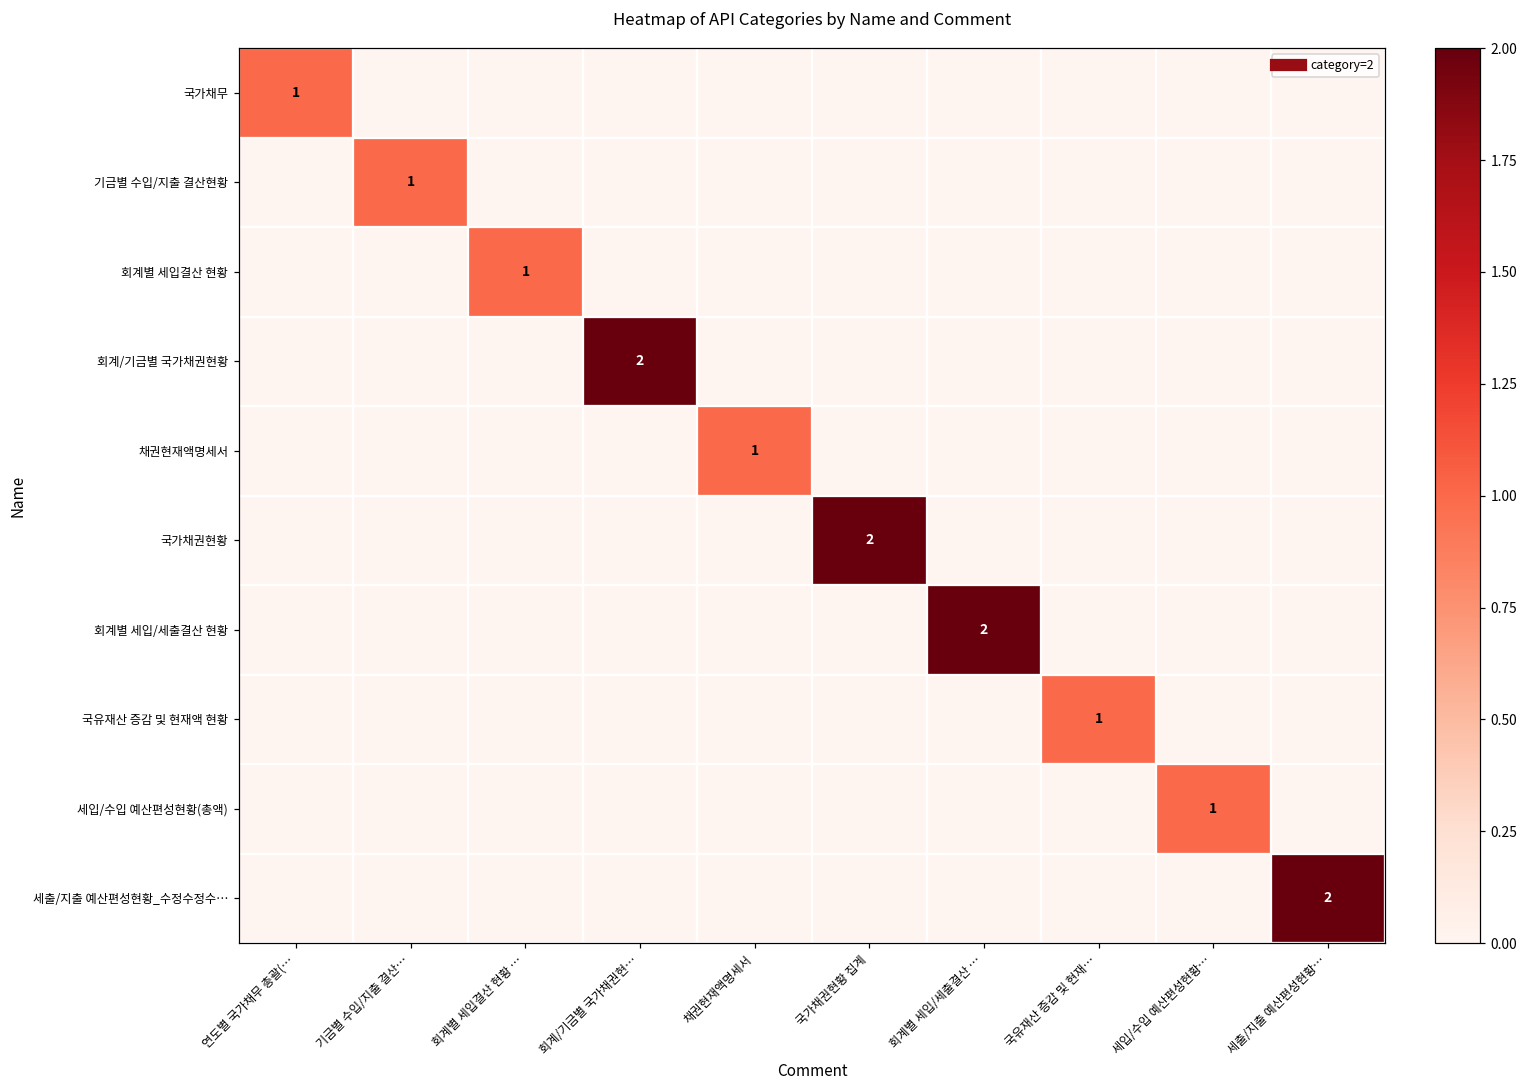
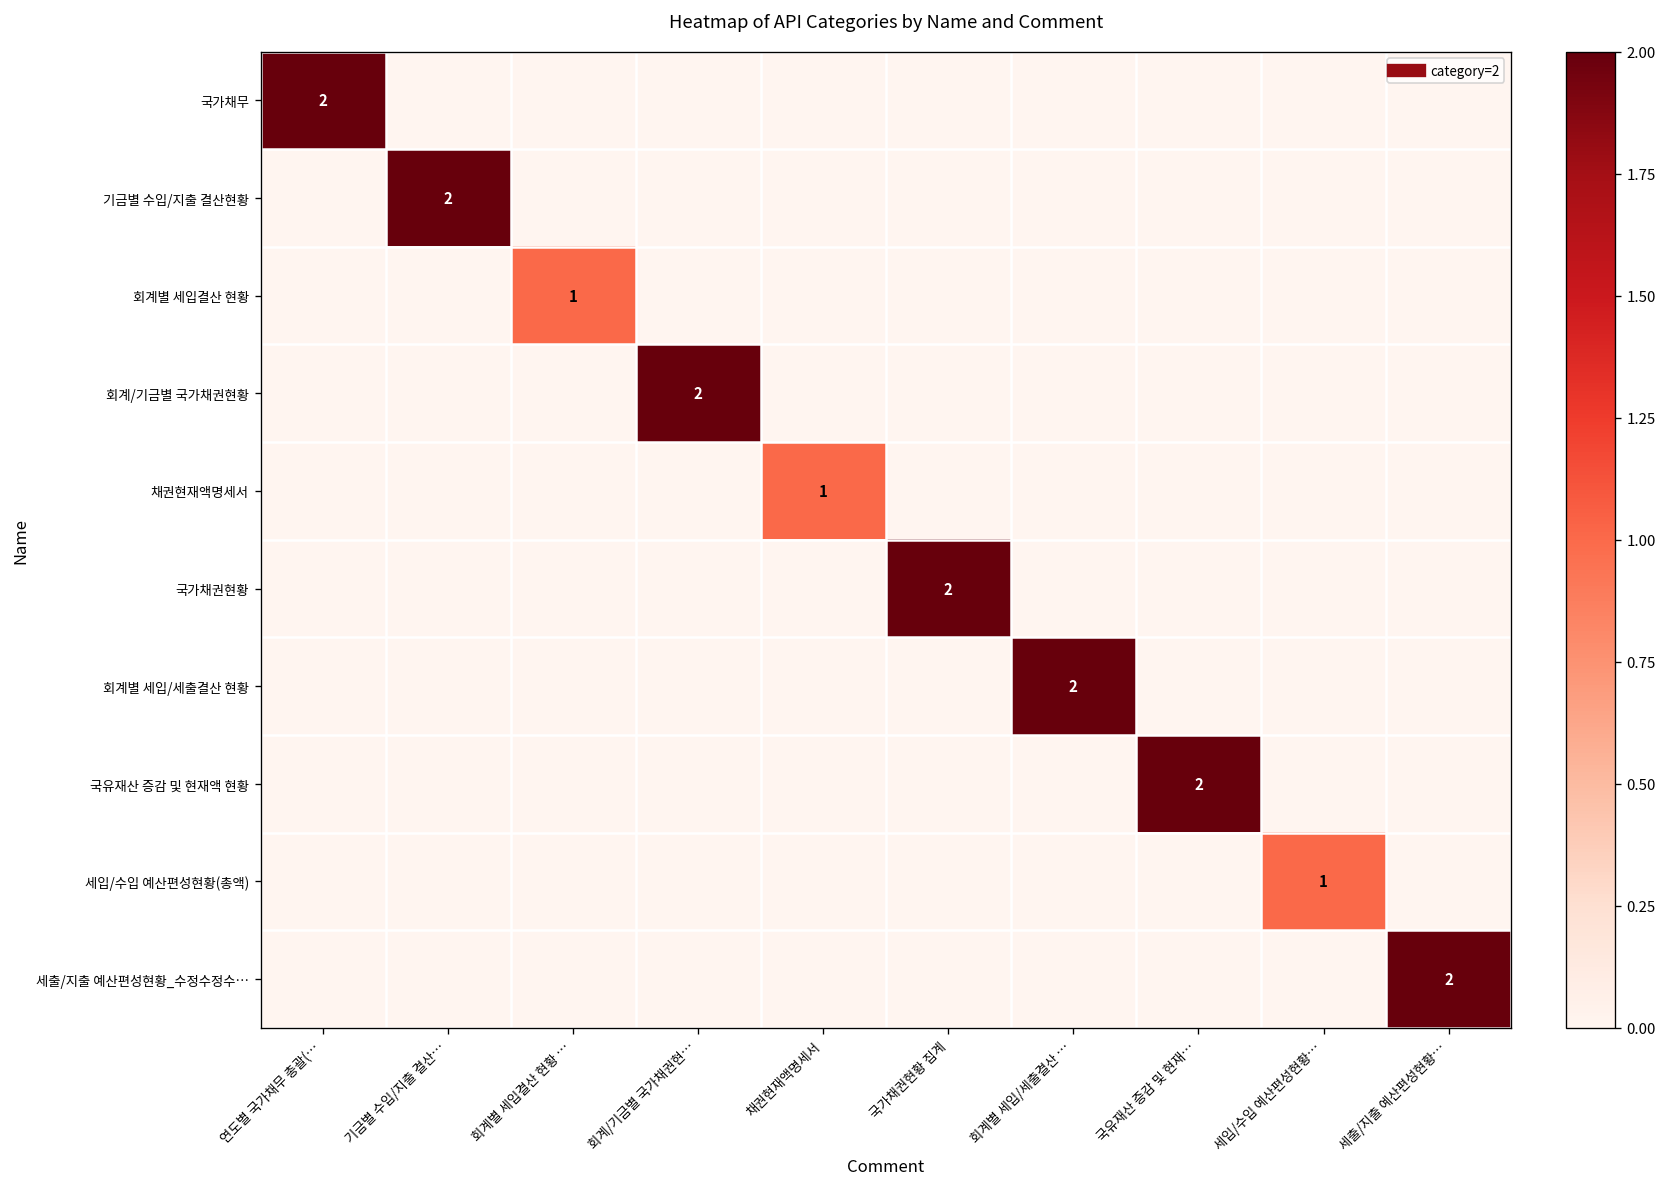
국가채무, 연도별 국가채무 총괄(…: 1 -> 2
기금별 수입/지출 결산현황, 기금별 수입/지출 결산…: 1 -> 2
국유재산 증감 및 현재액 현황, 국유재산 증감 및 현재…: 1 -> 2
